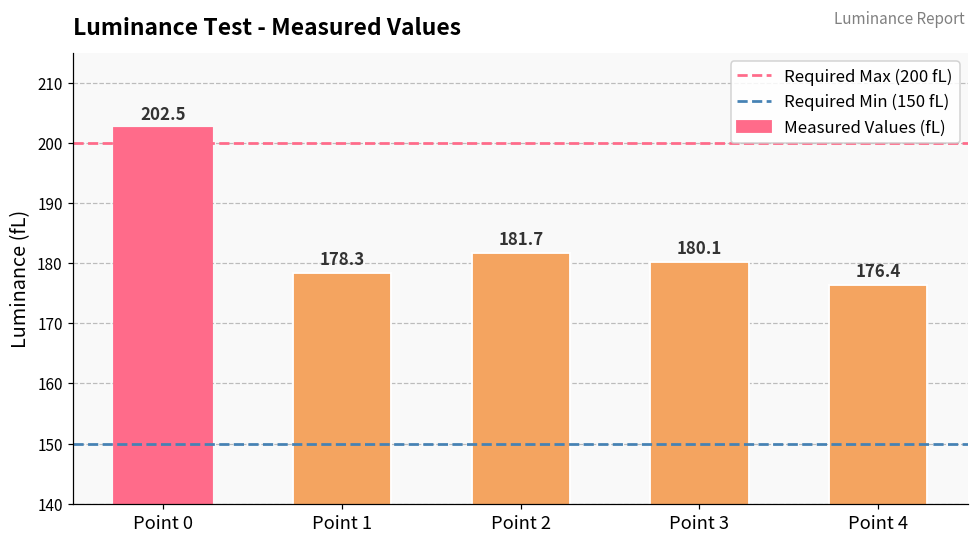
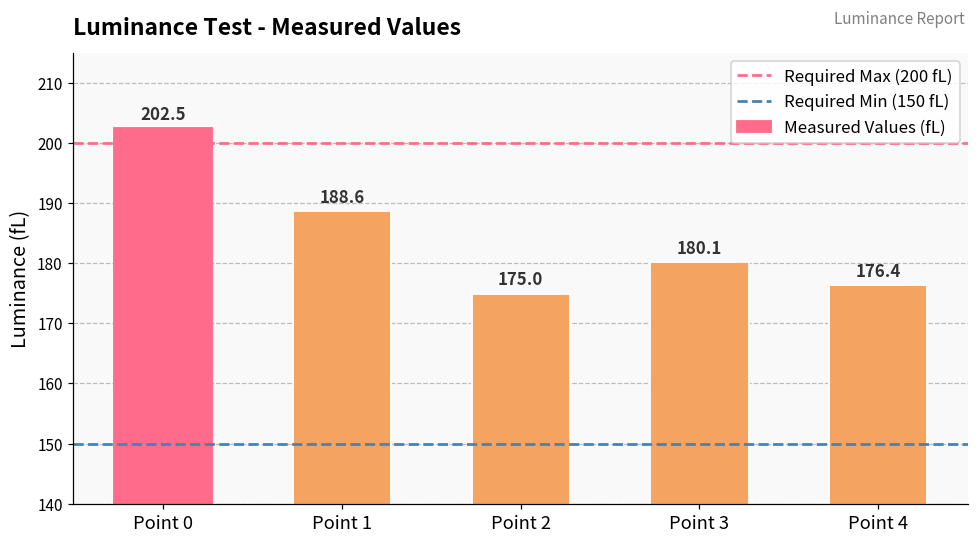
Point 1: 178.3 -> 188.6
Point 2: 181.7 -> 175.0
